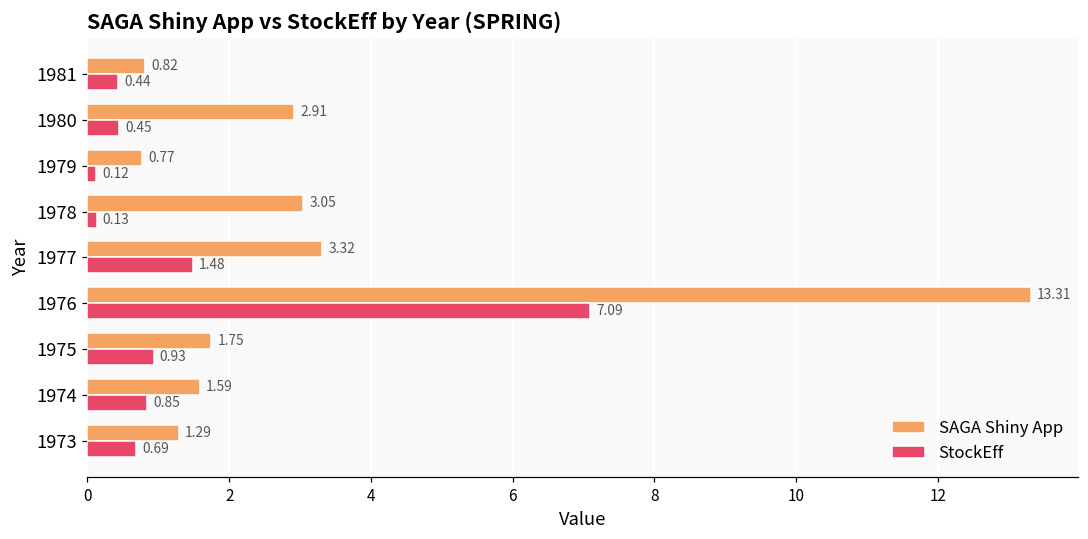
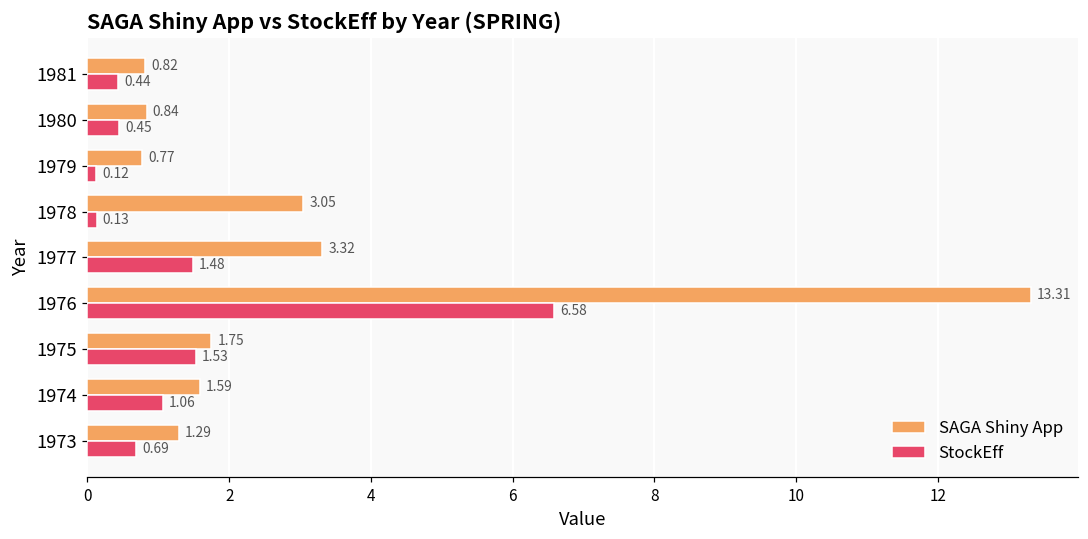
SAGA Shiny App, 1980: 2.91 -> 0.84
StockEff, 1976: 7.09 -> 6.58
StockEff, 1975: 0.93 -> 1.53
StockEff, 1974: 0.85 -> 1.06
